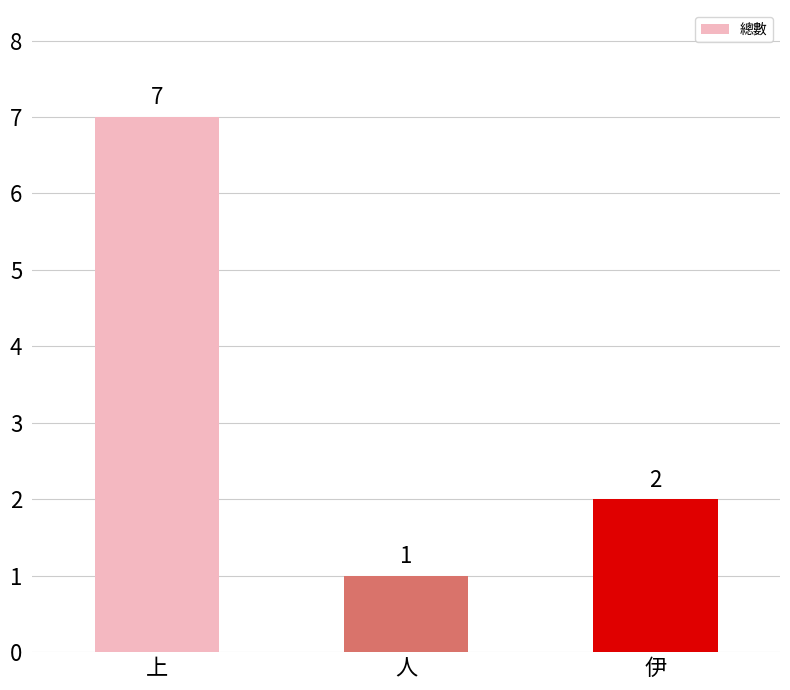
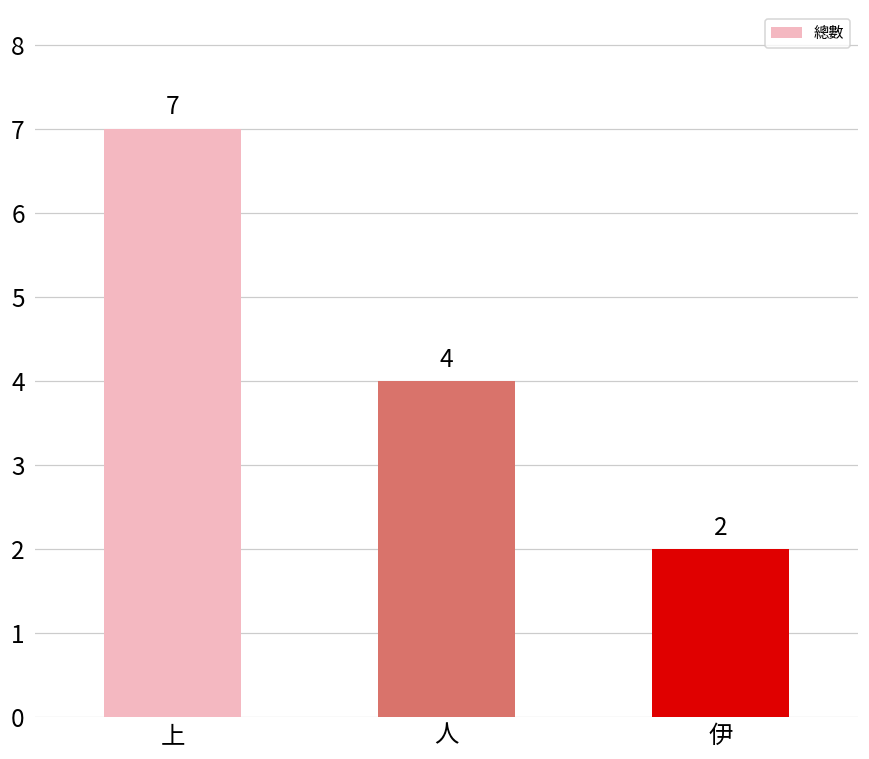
人: 1 -> 4
